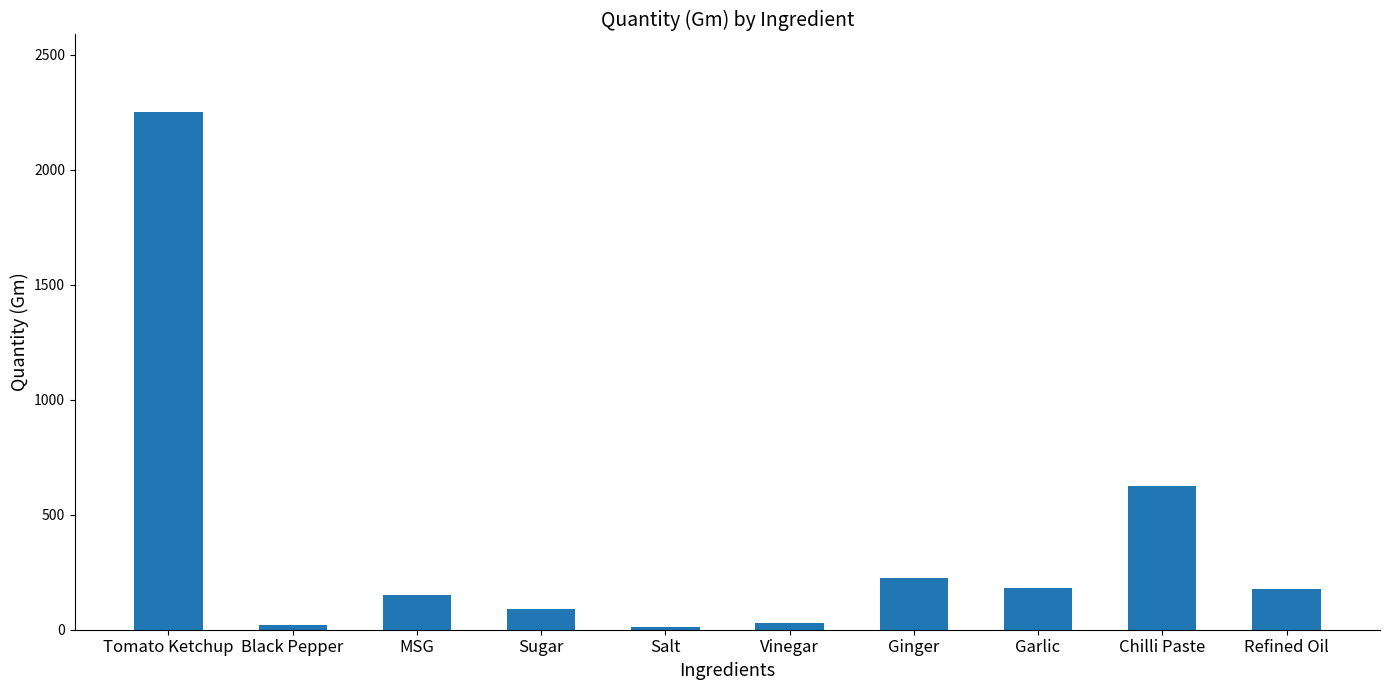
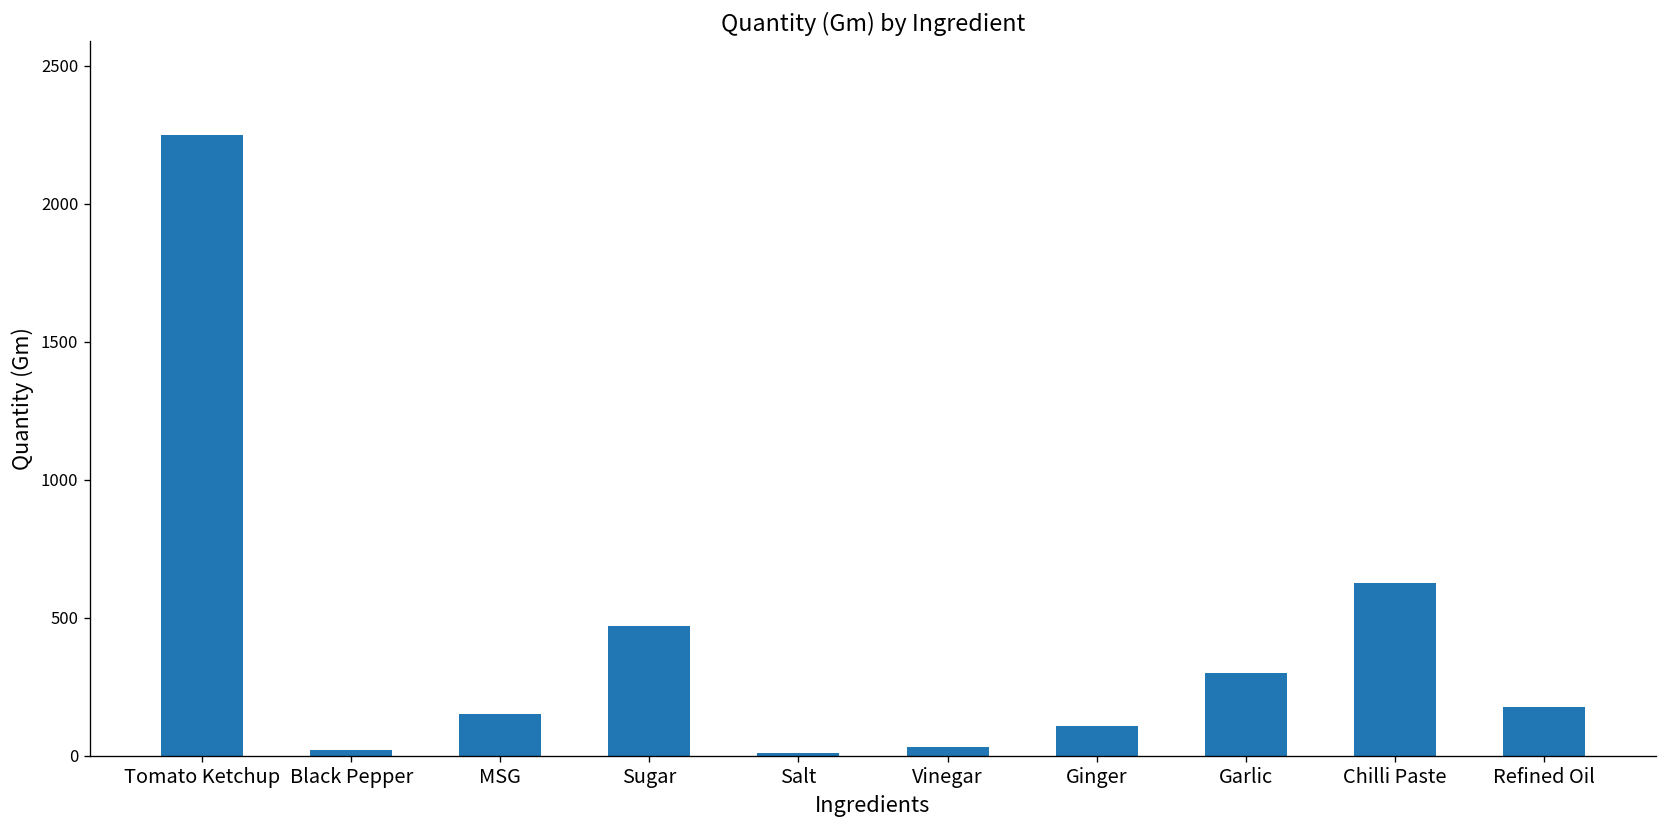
Sugar: 90 -> 470
Ginger: 230 -> 110
Garlic: 180 -> 300
